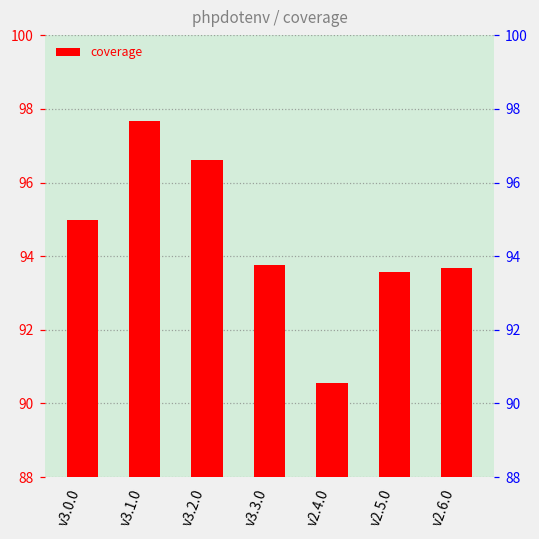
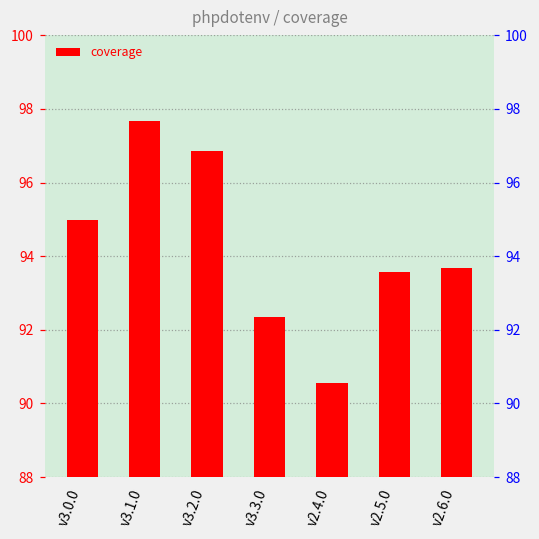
v3.2.0: 96.6 -> 96.9
v3.3.0: 93.8 -> 92.4
